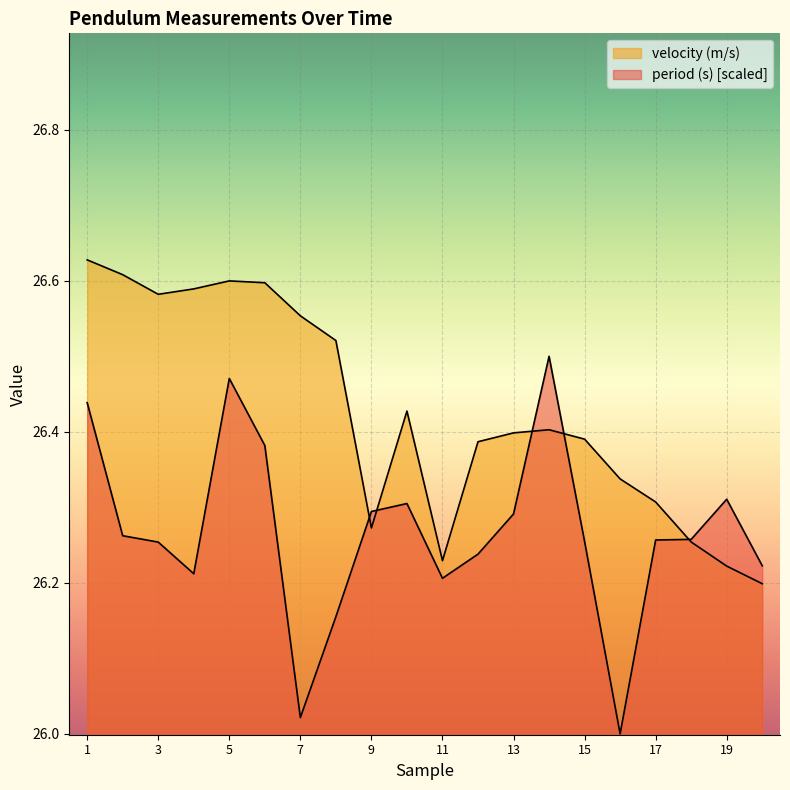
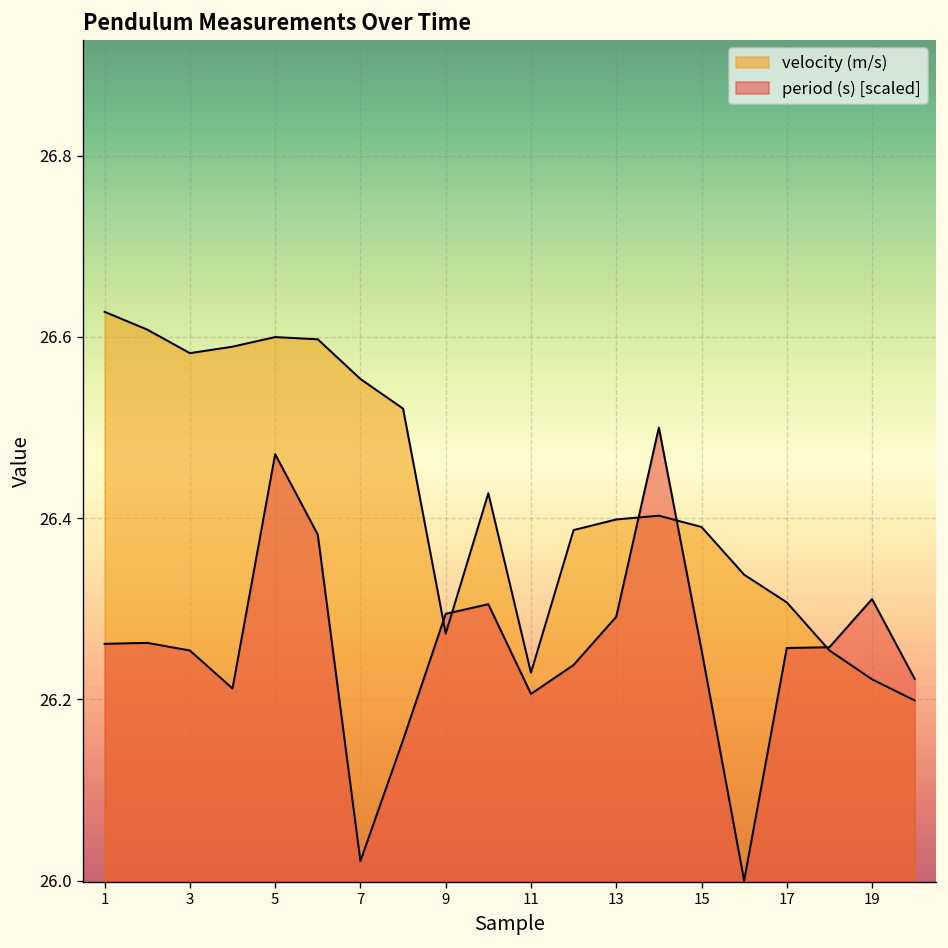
period (s) [scaled], 1: 26.44 -> 26.26
